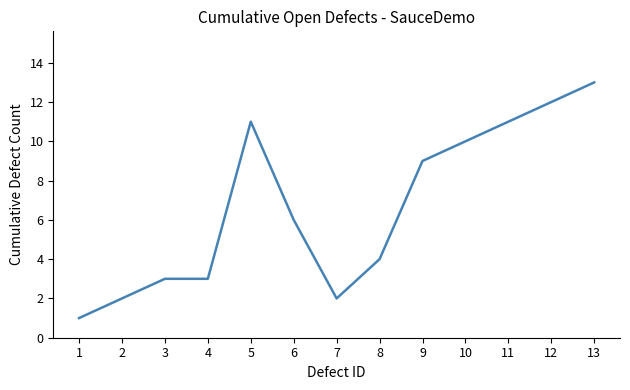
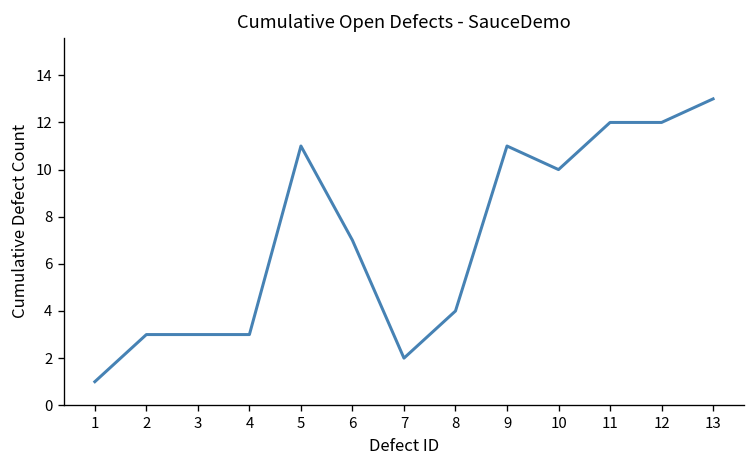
2: 2 -> 3
6: 6 -> 7
9: 9 -> 11
11: 11 -> 12
